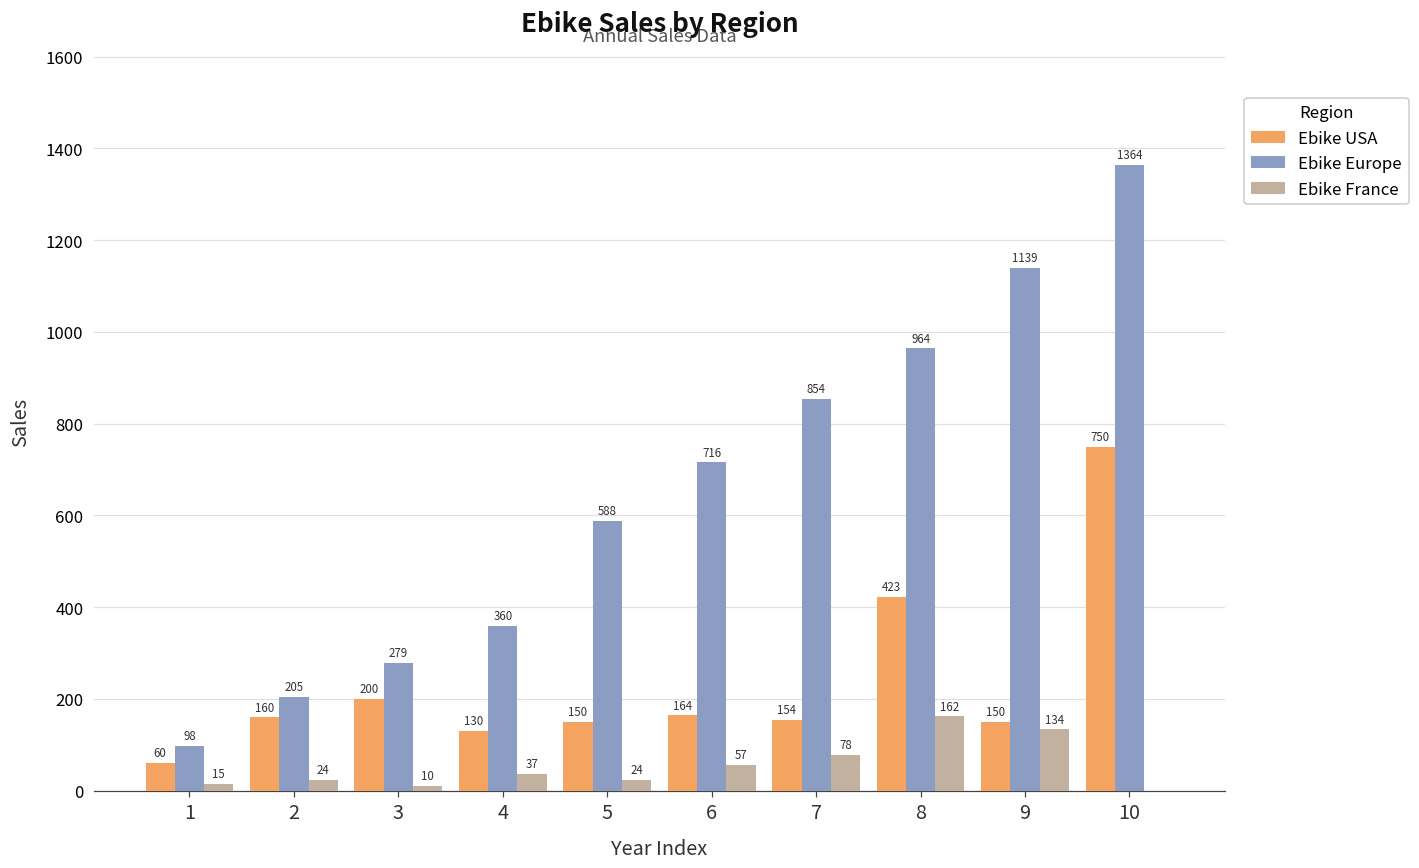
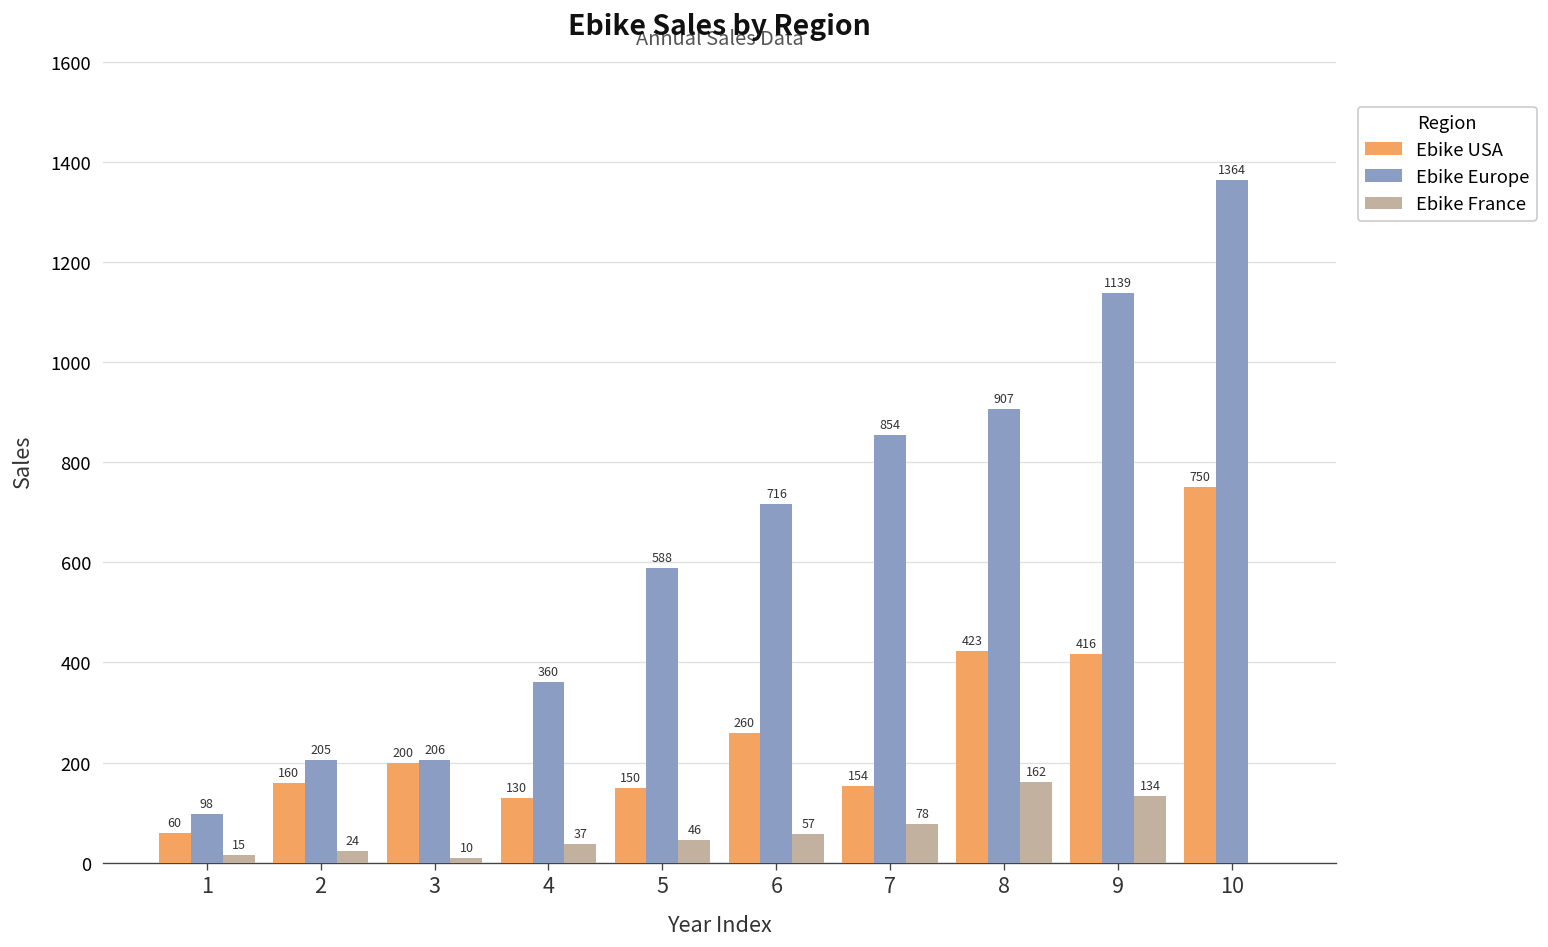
Ebike Europe, 3: 279 -> 206
Ebike France, 5: 24 -> 46
Ebike USA, 6: 164 -> 260
Ebike Europe, 8: 964 -> 907
Ebike USA, 9: 150 -> 416
